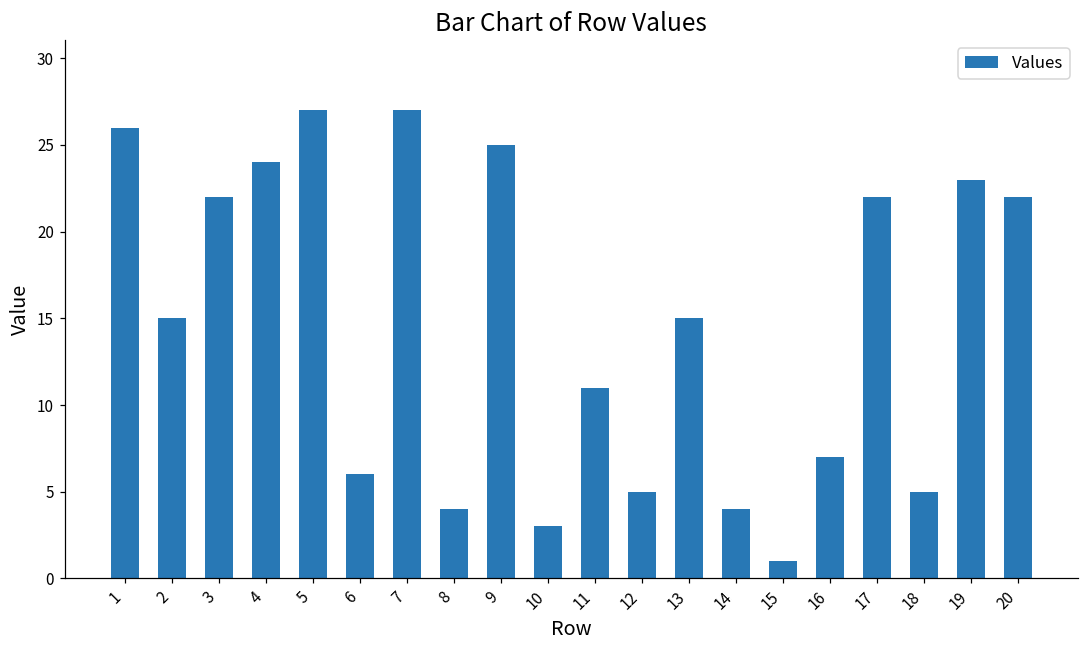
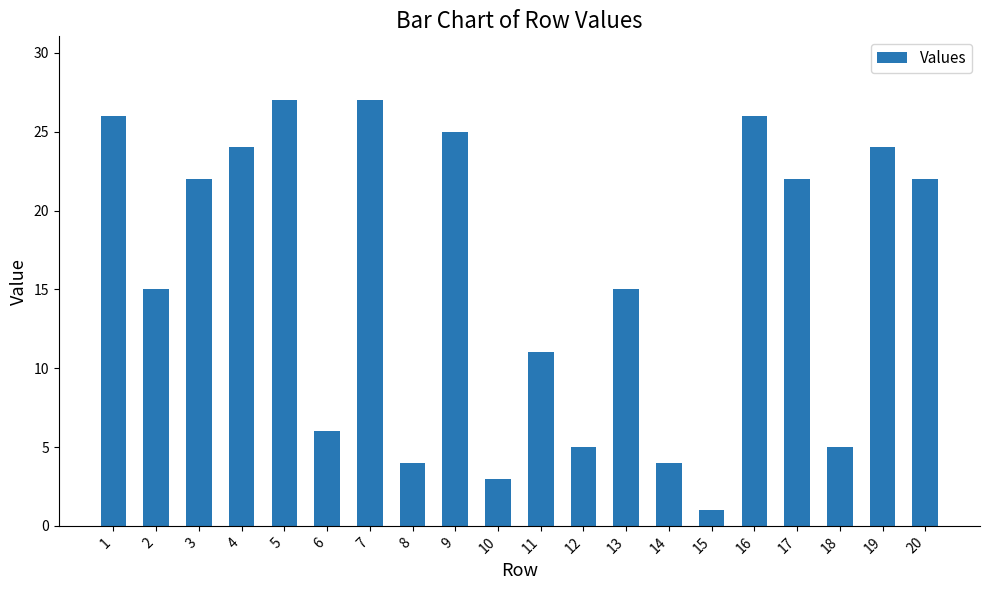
16: 7 -> 26
19: 23 -> 24
